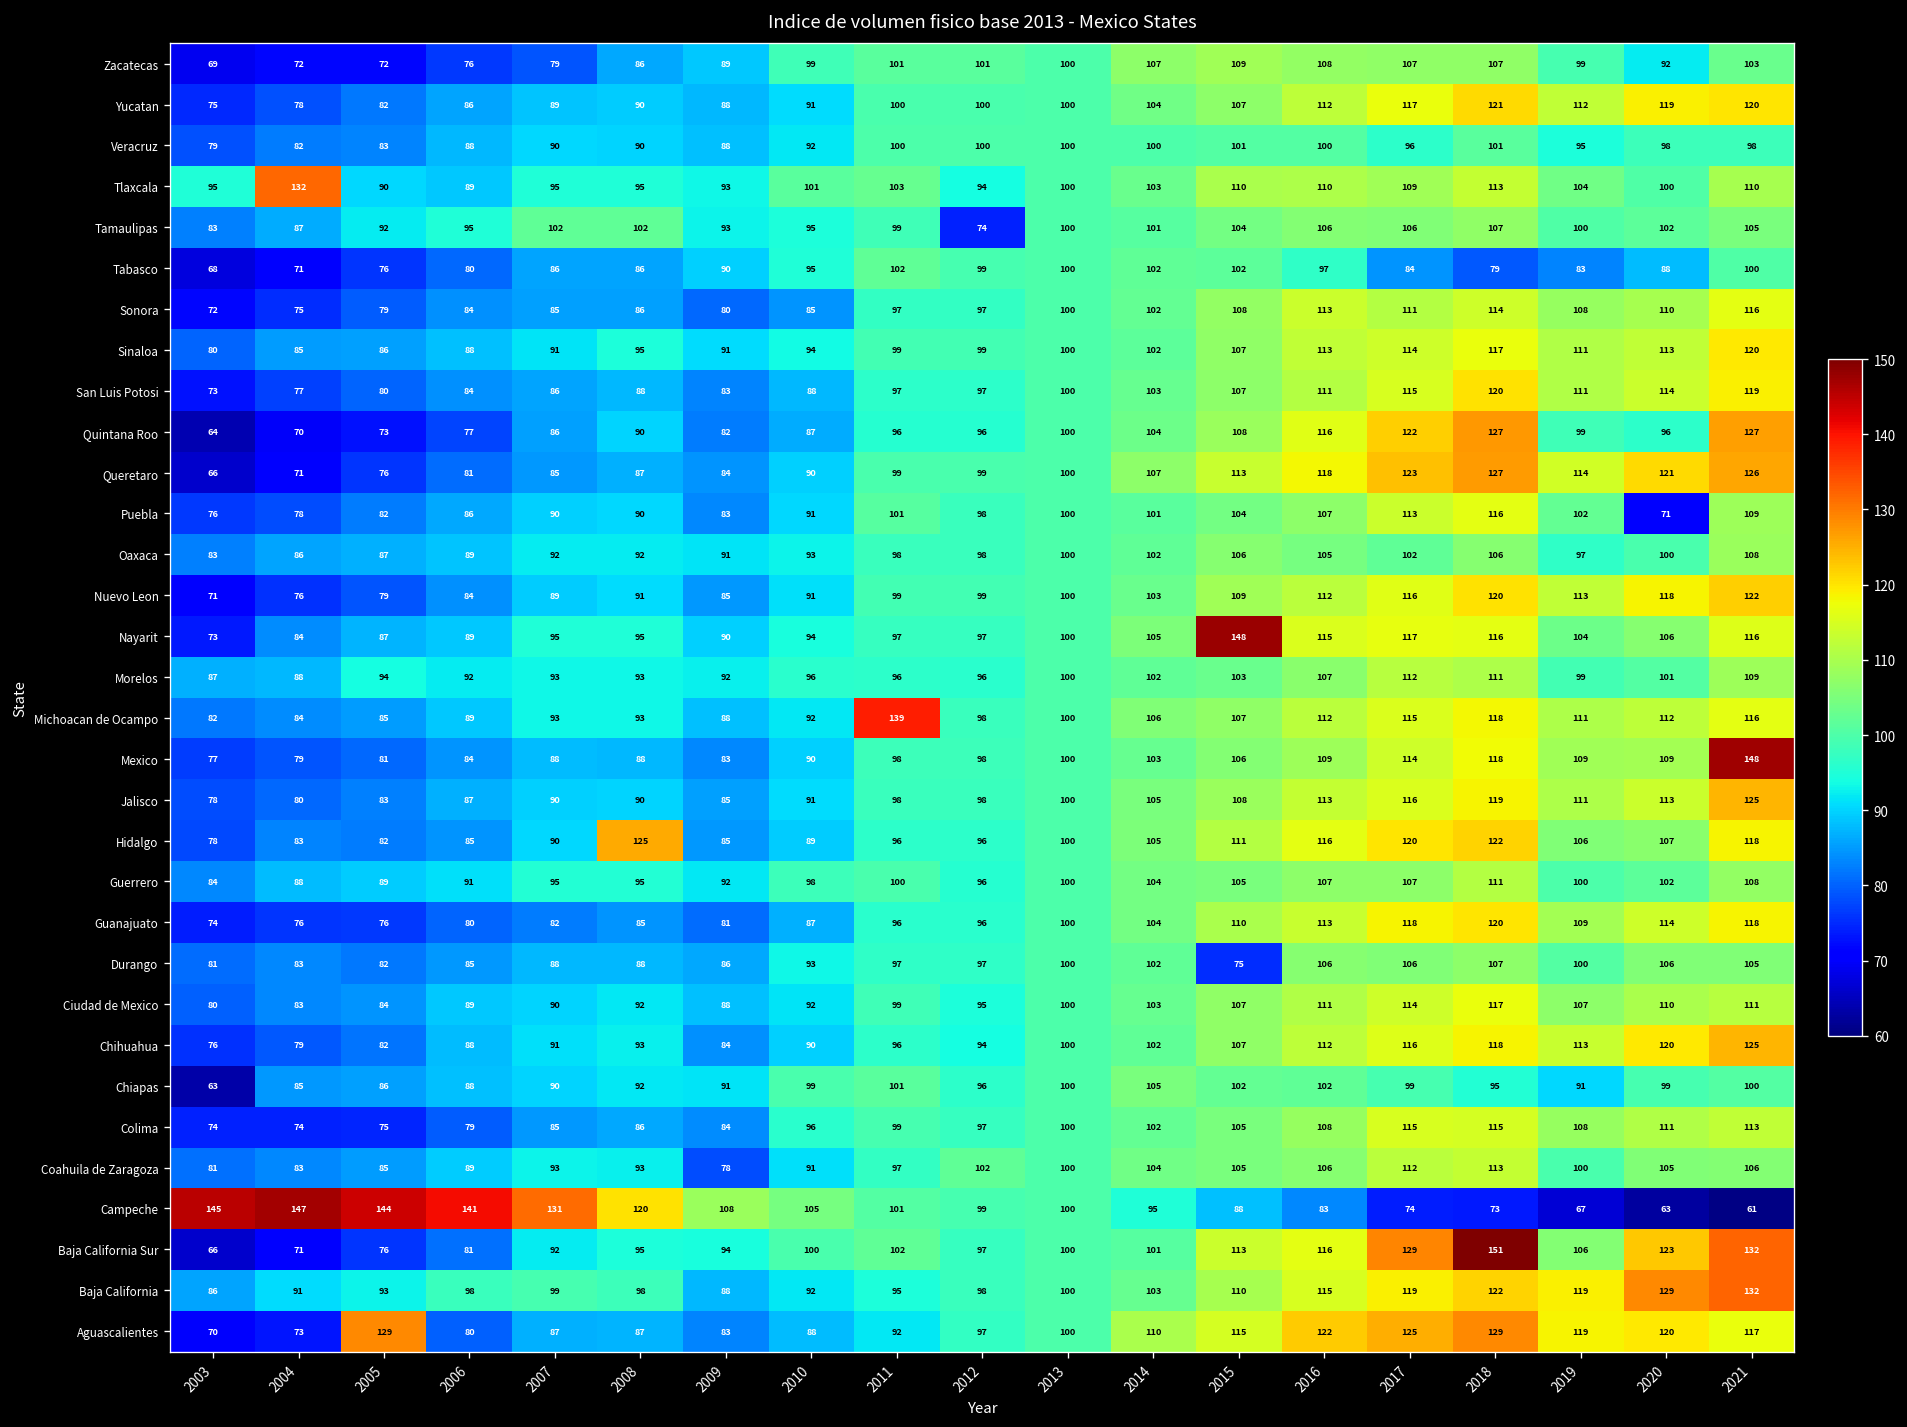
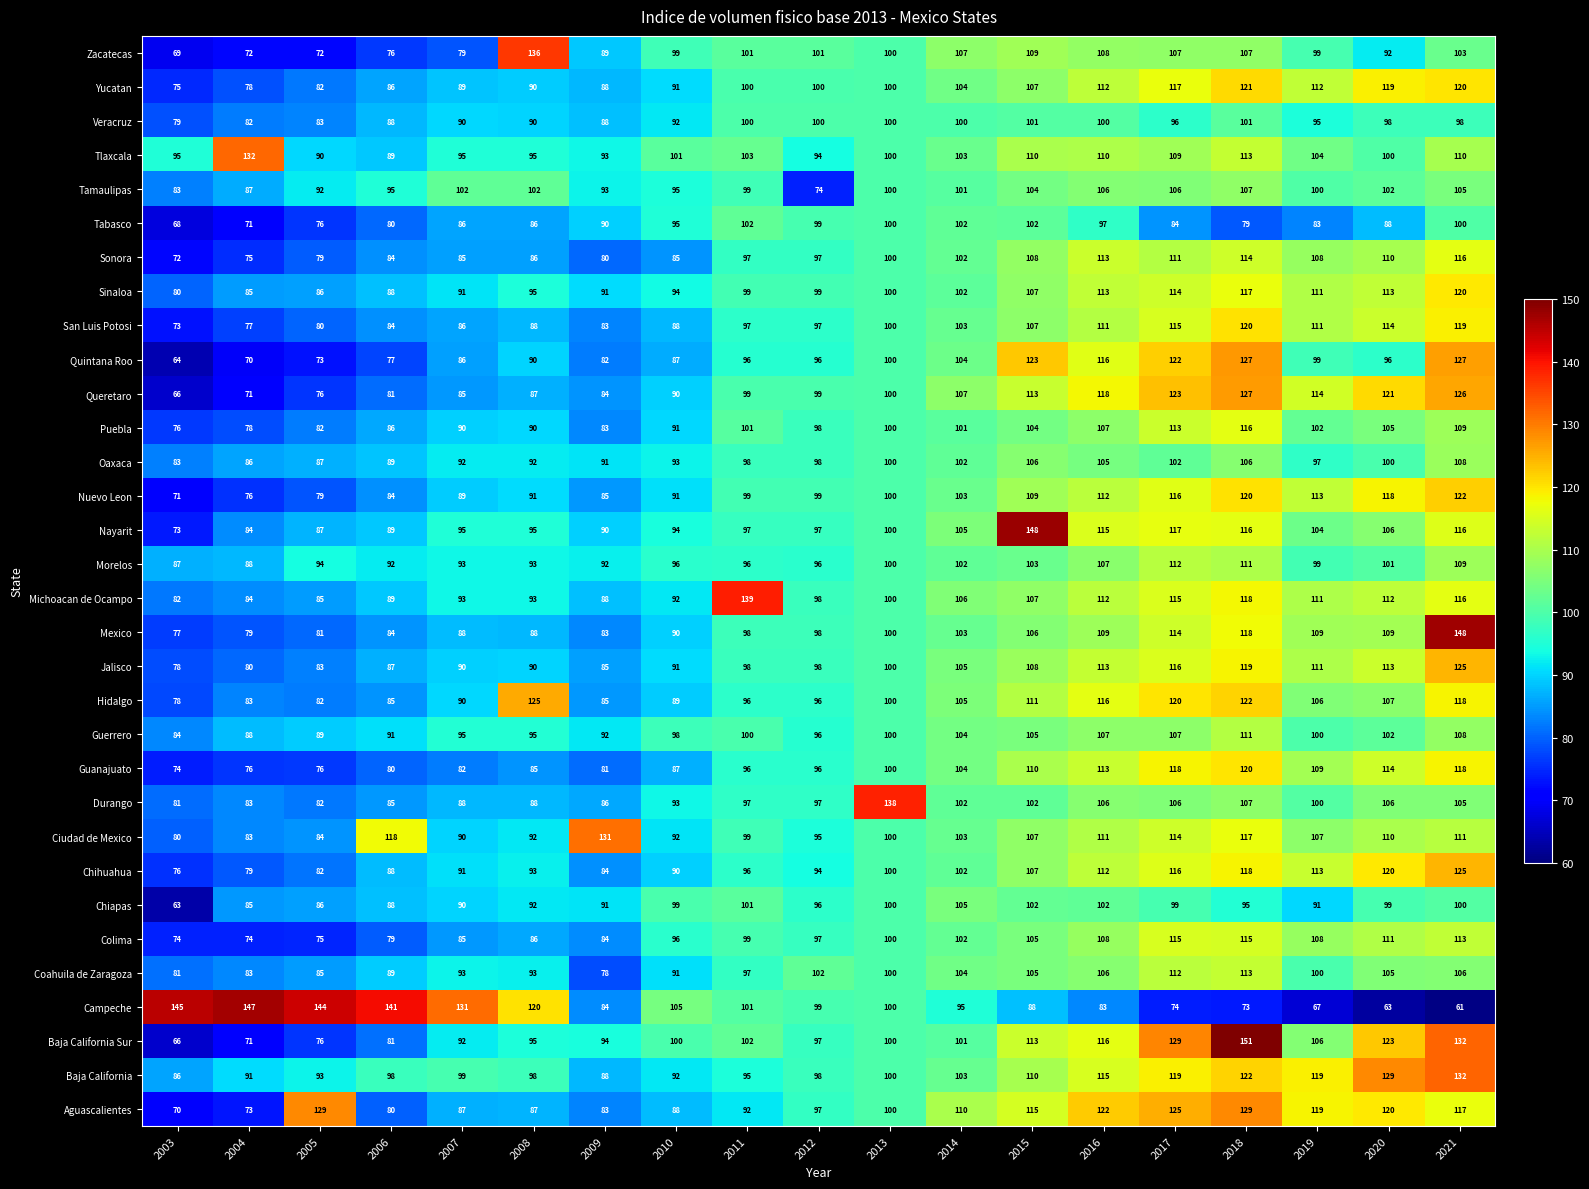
Zacatecas, 2008: 86 -> 136
Quintana Roo, 2015: 108 -> 123
Puebla, 2020: 71 -> 105
Durango, 2013: 100 -> 138
Durango, 2015: 75 -> 102
Ciudad de Mexico, 2006: 89 -> 118
Ciudad de Mexico, 2009: 88 -> 131
Campeche, 2009: 108 -> 84
